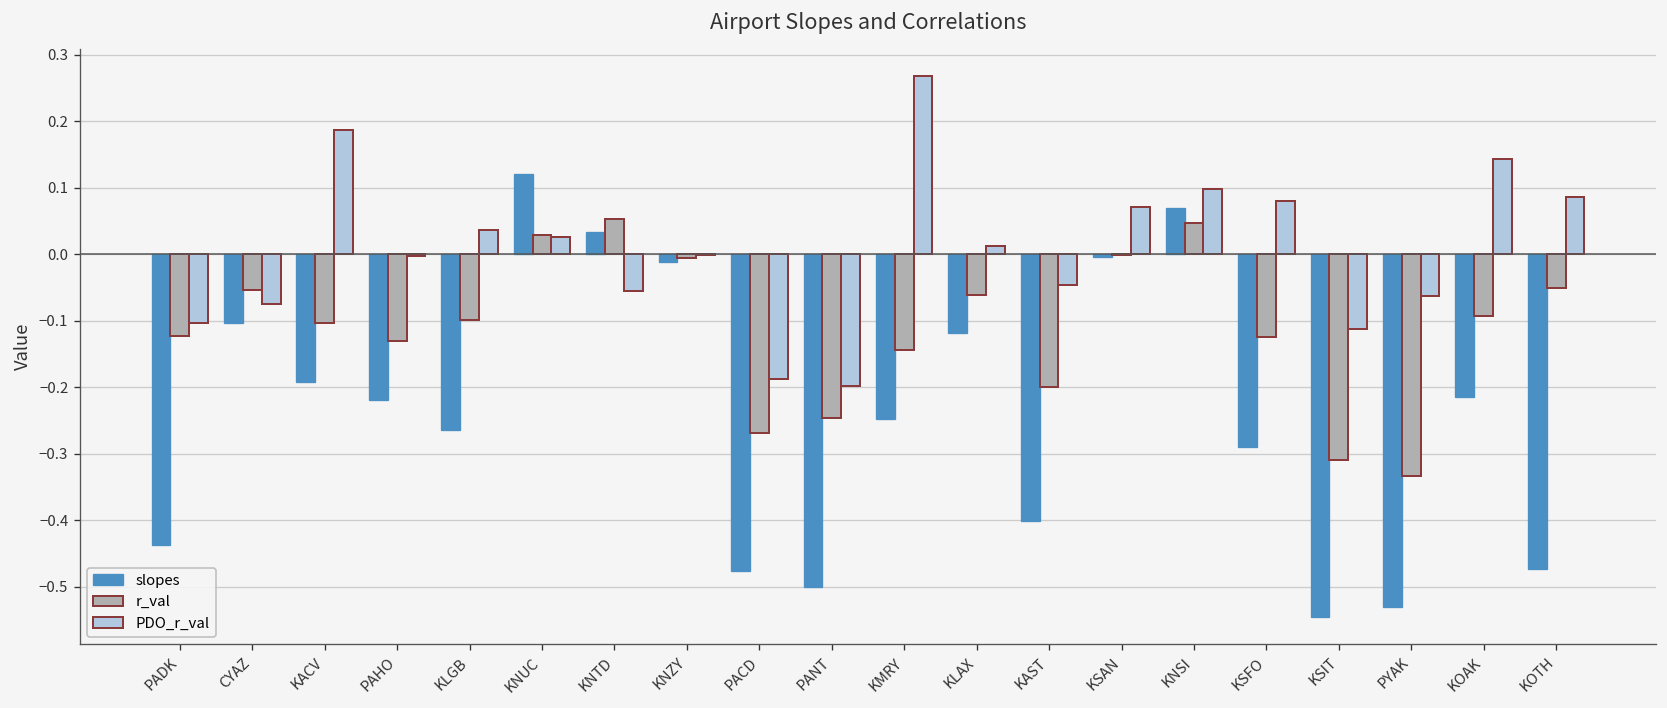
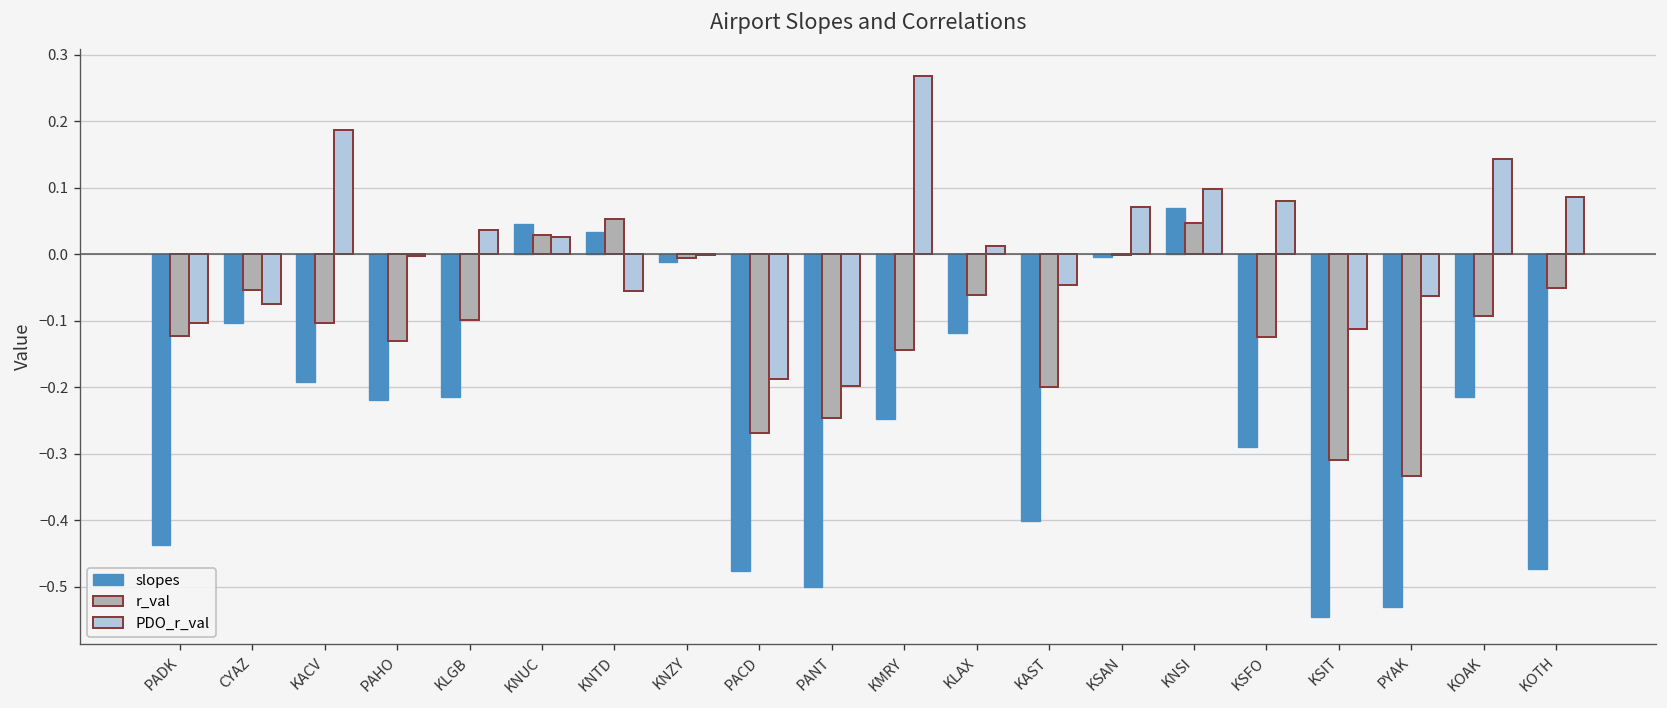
slopes, KLGB: -0.26 -> -0.22
slopes, KNUC: 0.12 -> 0.05
